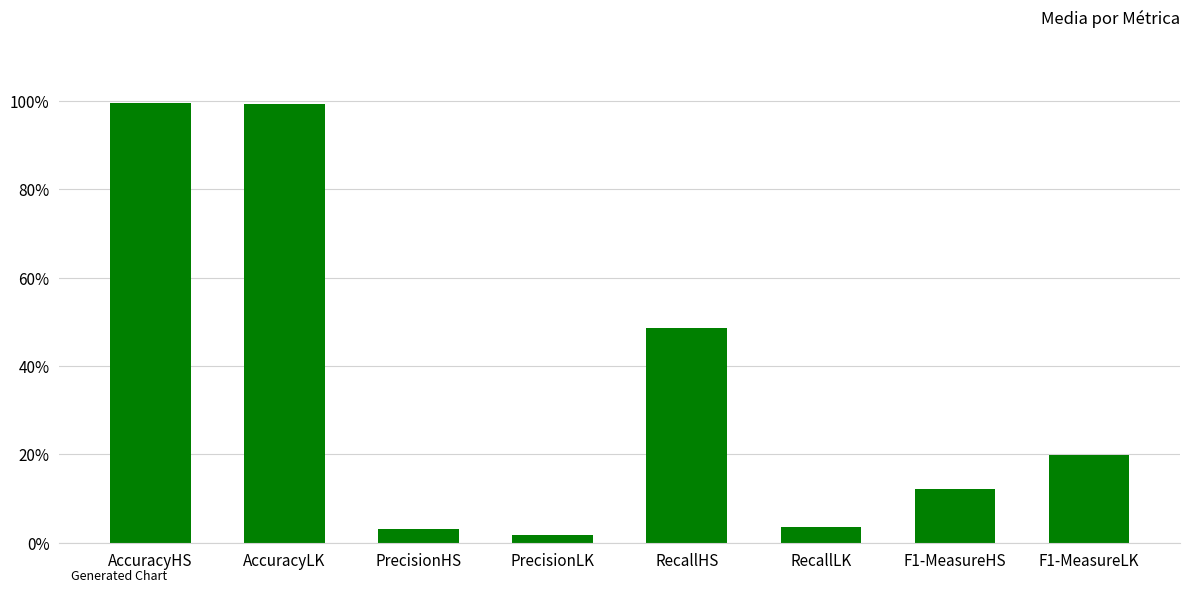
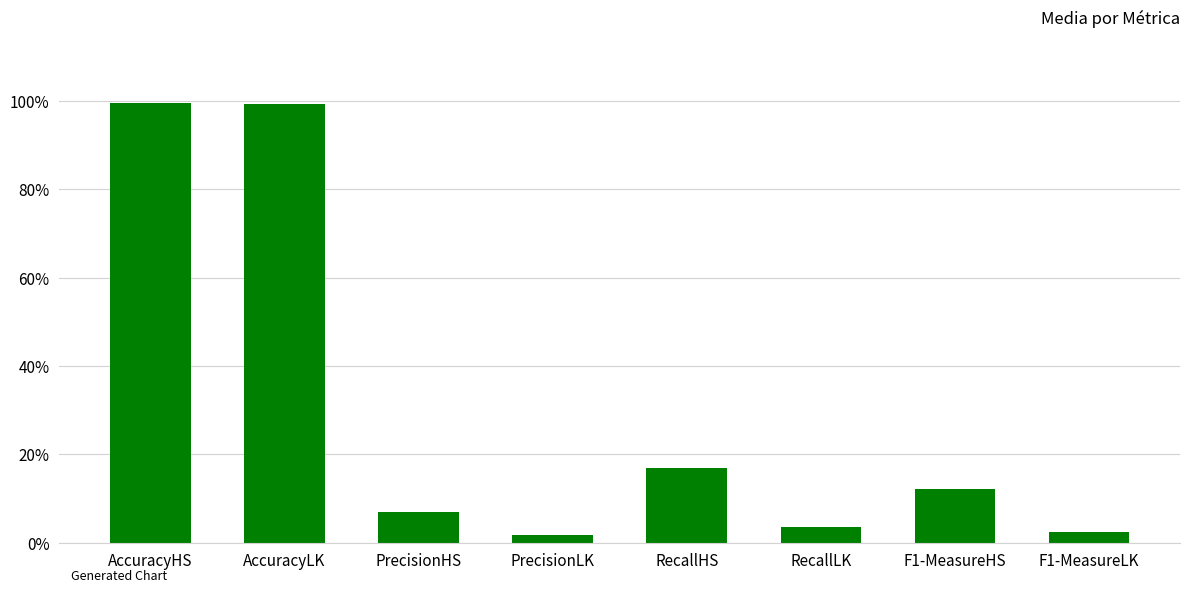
PrecisionHS: 3% -> 7%
RecallHS: 49% -> 17%
F1-MeasureLK: 20% -> 3%
